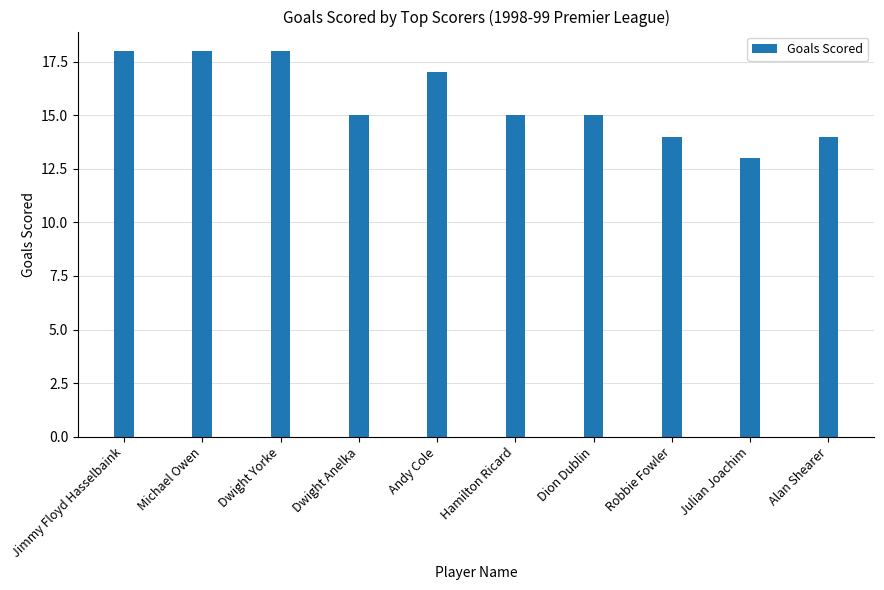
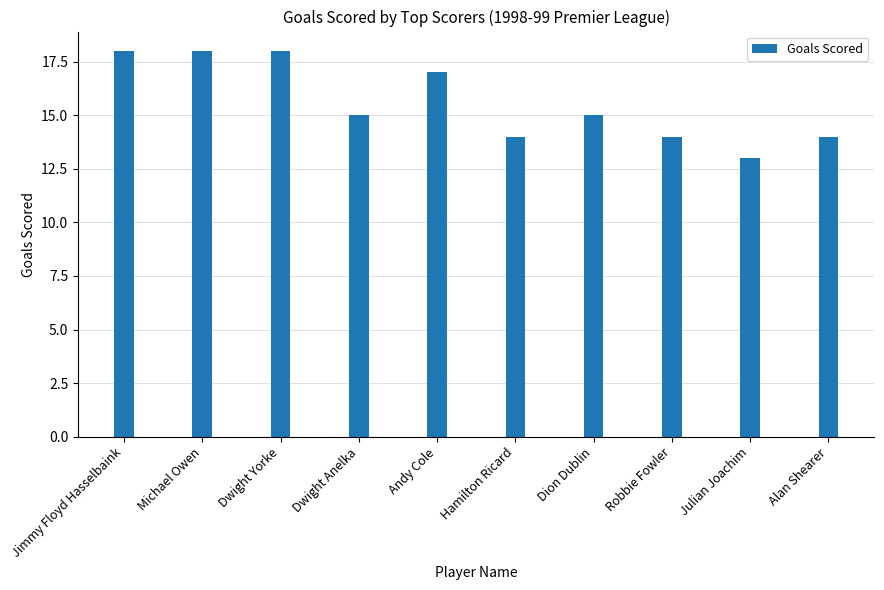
Hamilton Ricard: 15 -> 14
